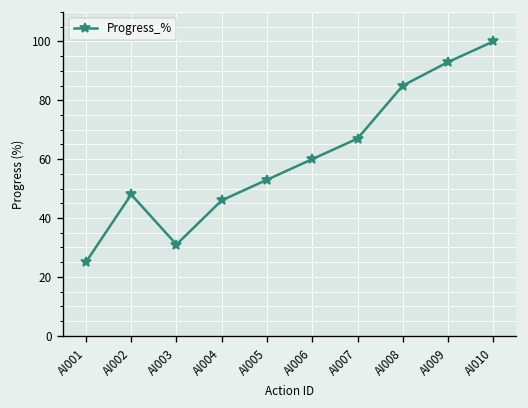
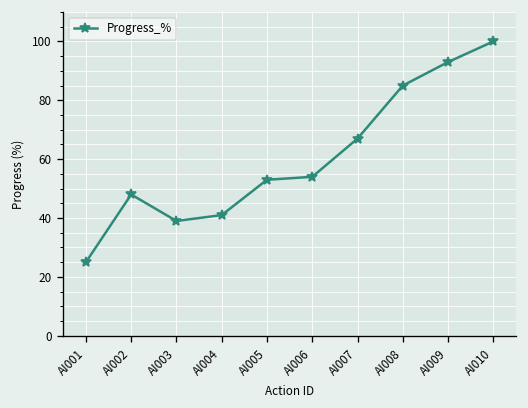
AI003: 31 -> 39
AI004: 46 -> 41
AI006: 60 -> 54
